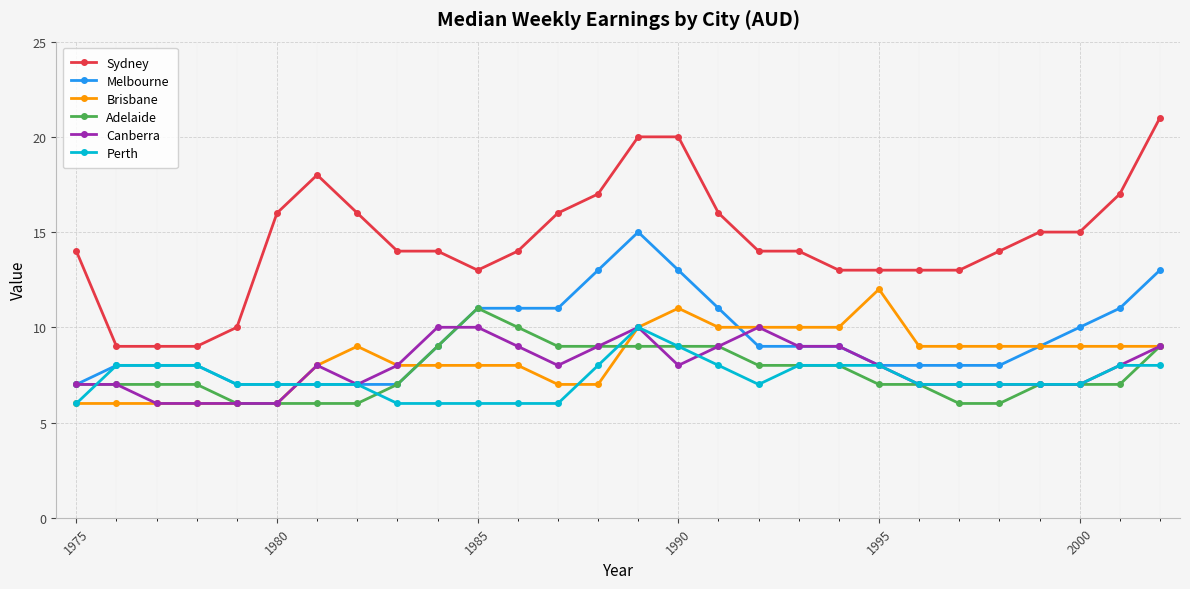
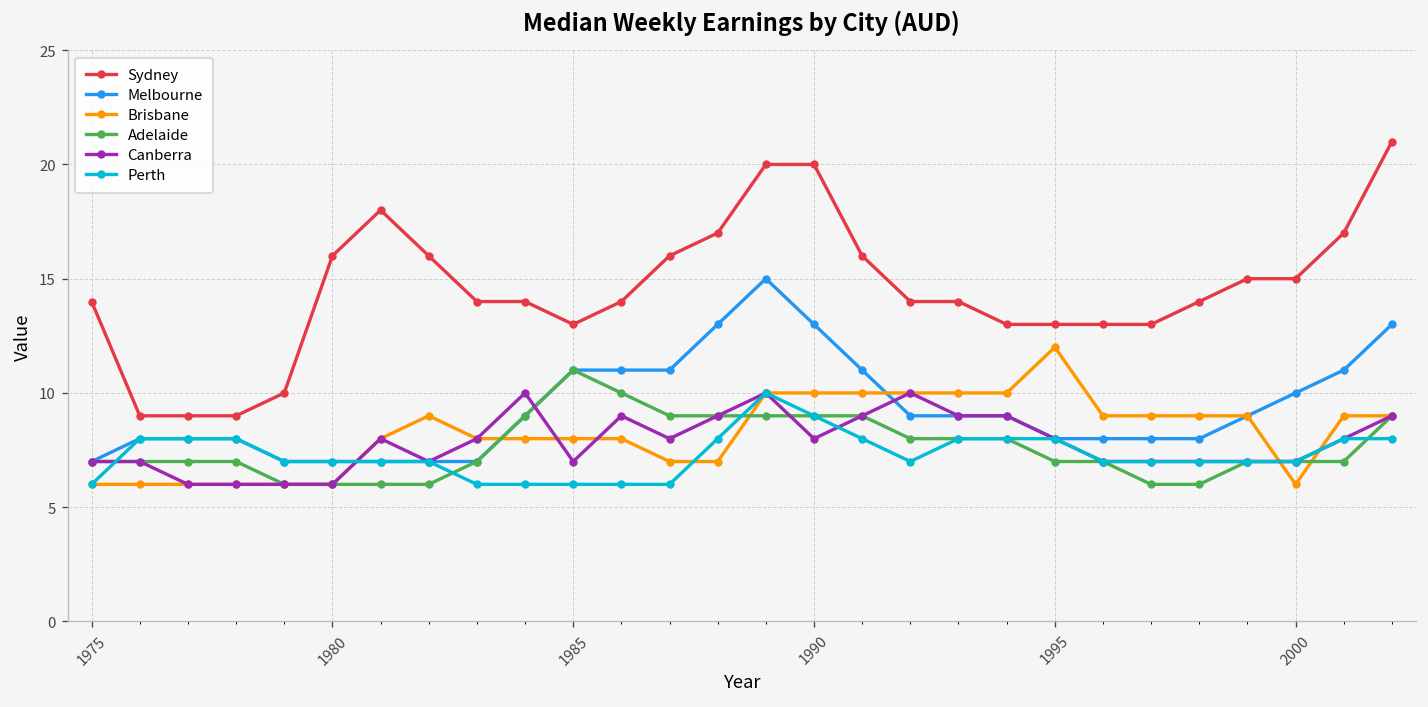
Canberra, 1985: 10 -> 7
Brisbane, 1990: 11 -> 10
Brisbane, 2000: 9 -> 6
